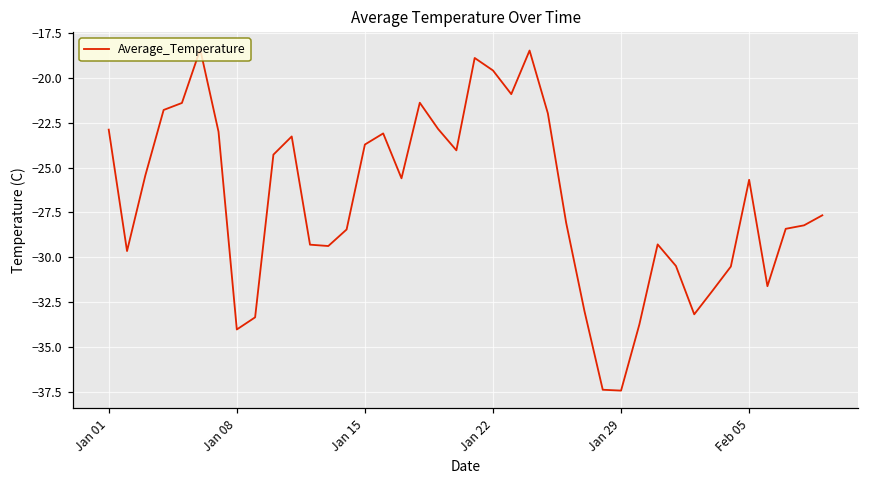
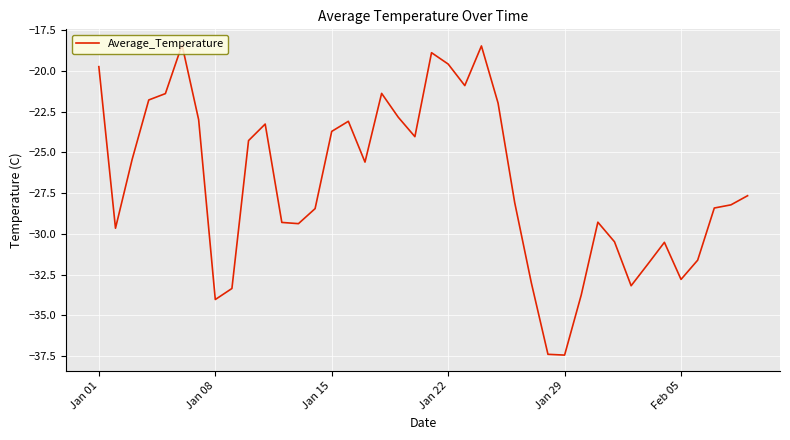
Jan 01: -22.9 -> -19.7
Feb 05: -25.7 -> -32.8
